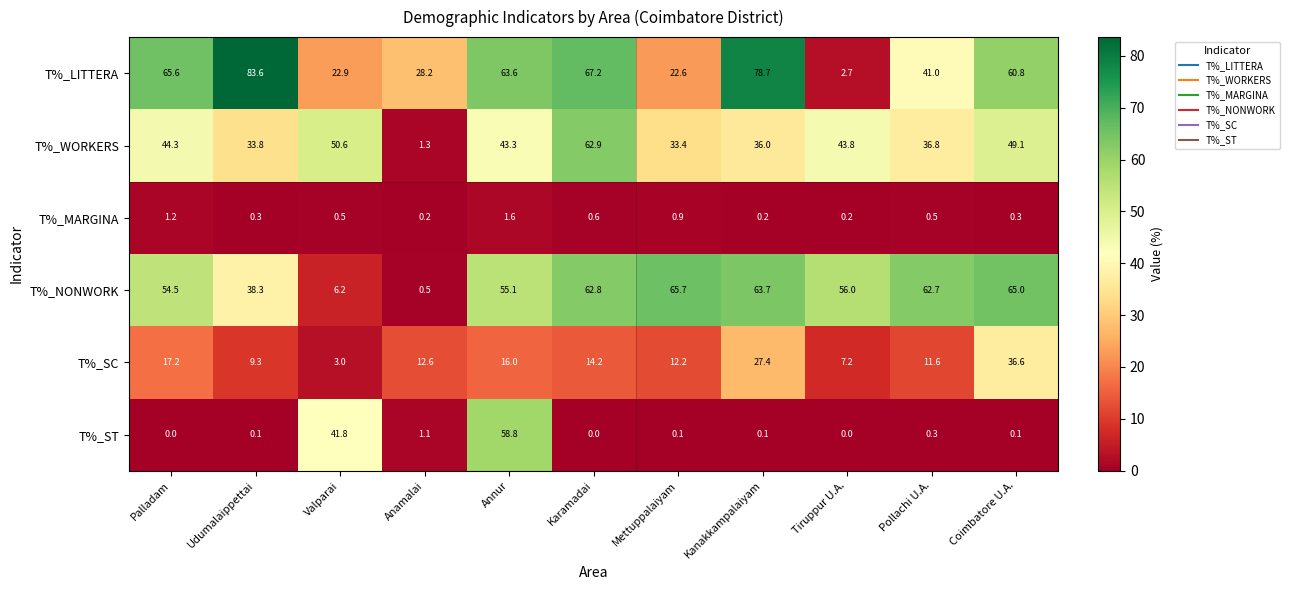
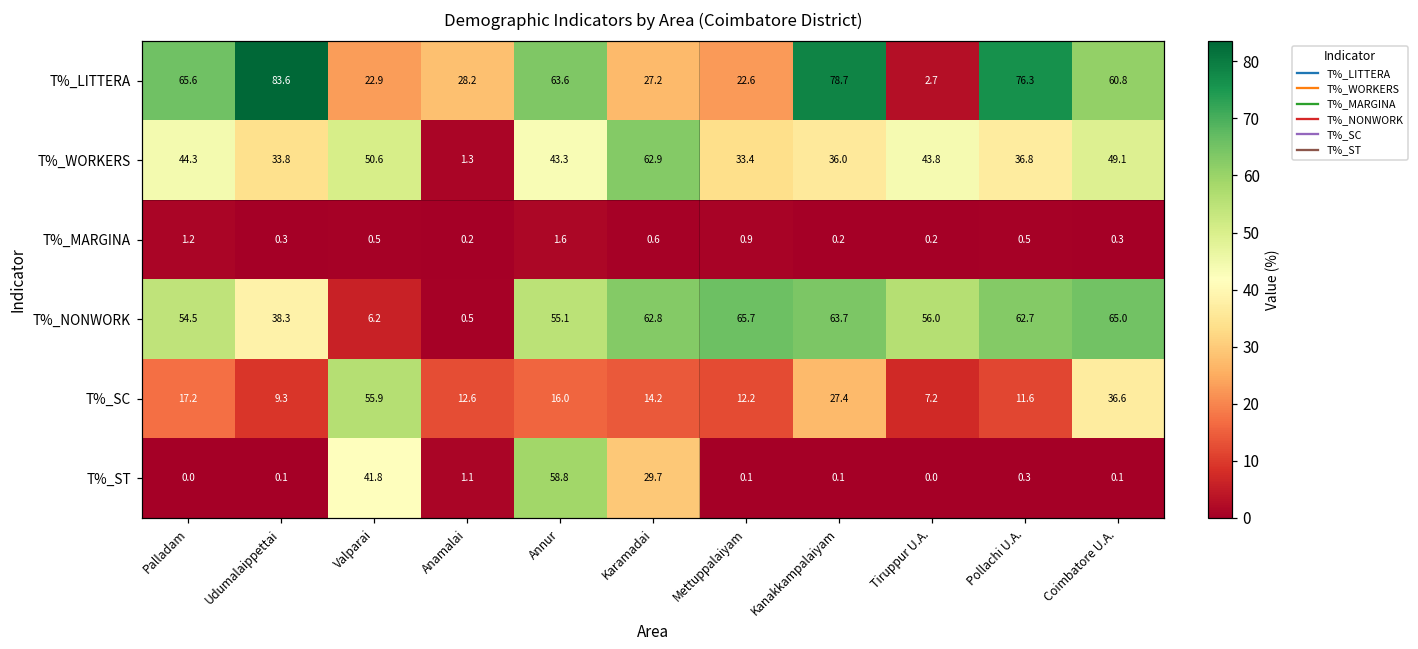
T%_LITTERA, Karamadai: 67.2 -> 27.2
T%_LITTERA, Pollachi U.A.: 41.0 -> 76.3
T%_SC, Valparai: 3.0 -> 55.9
T%_ST, Karamadai: 0.0 -> 29.7
